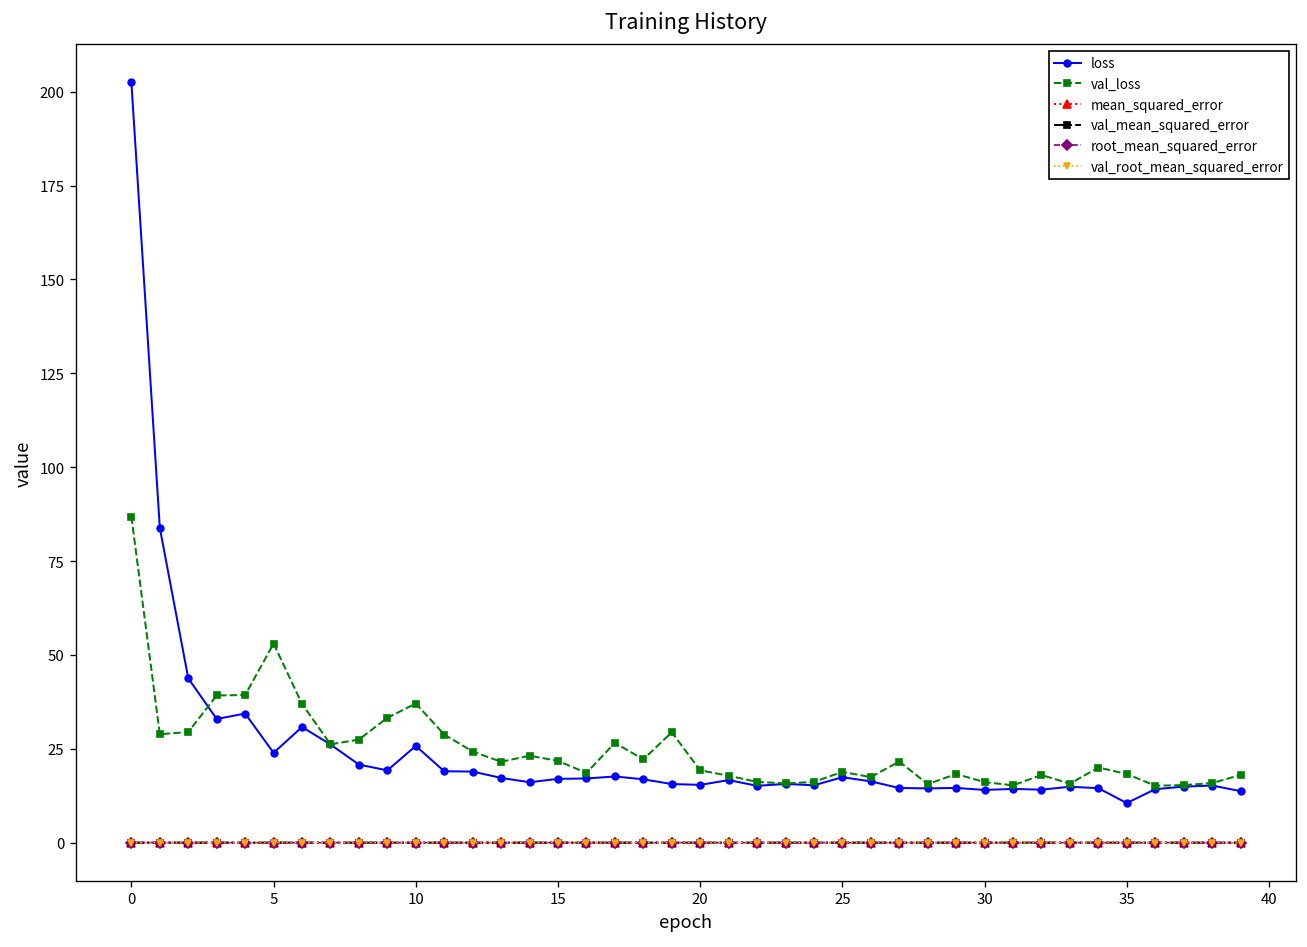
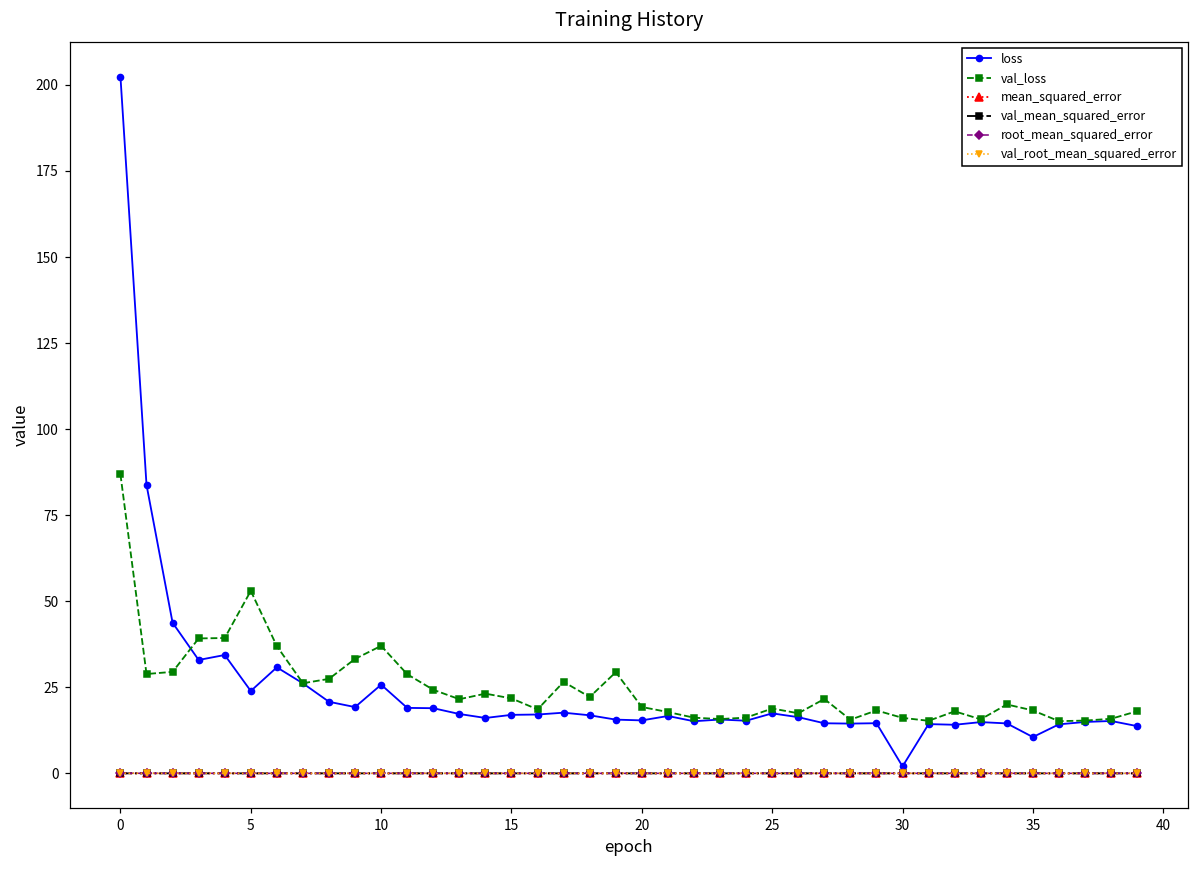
loss, 30: 14 -> 2
